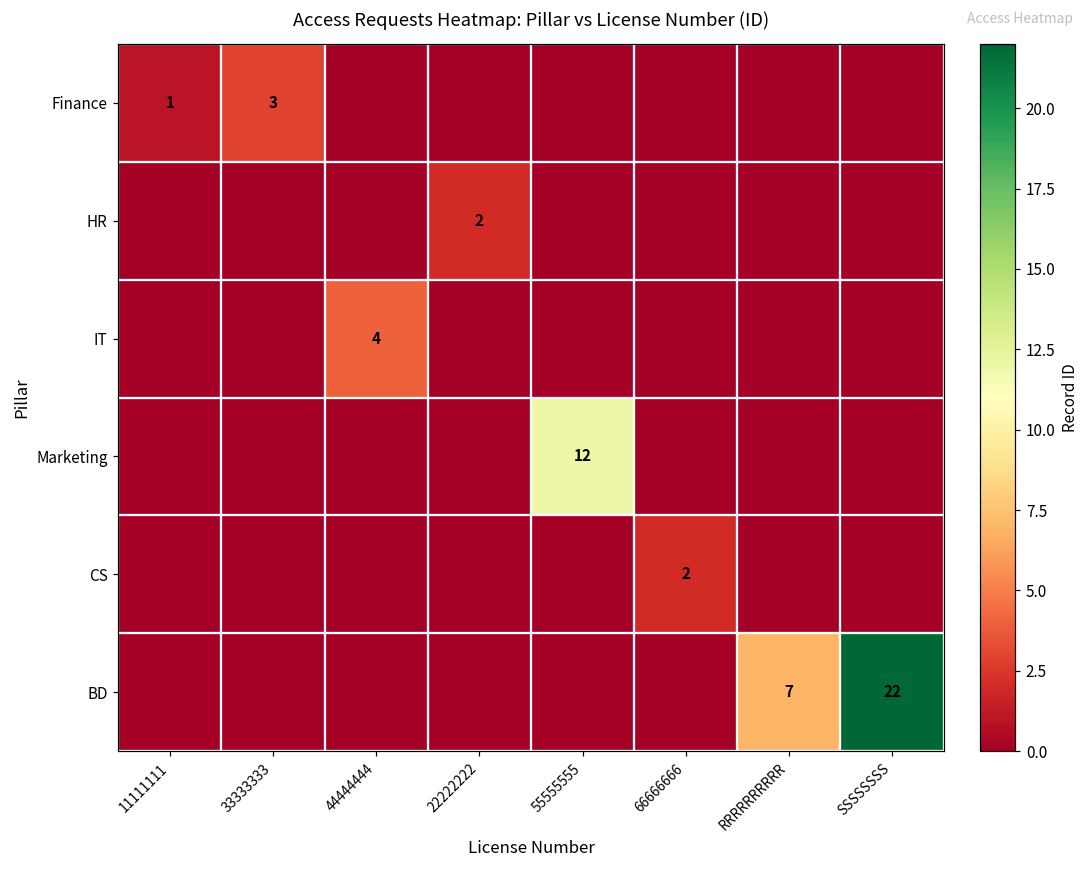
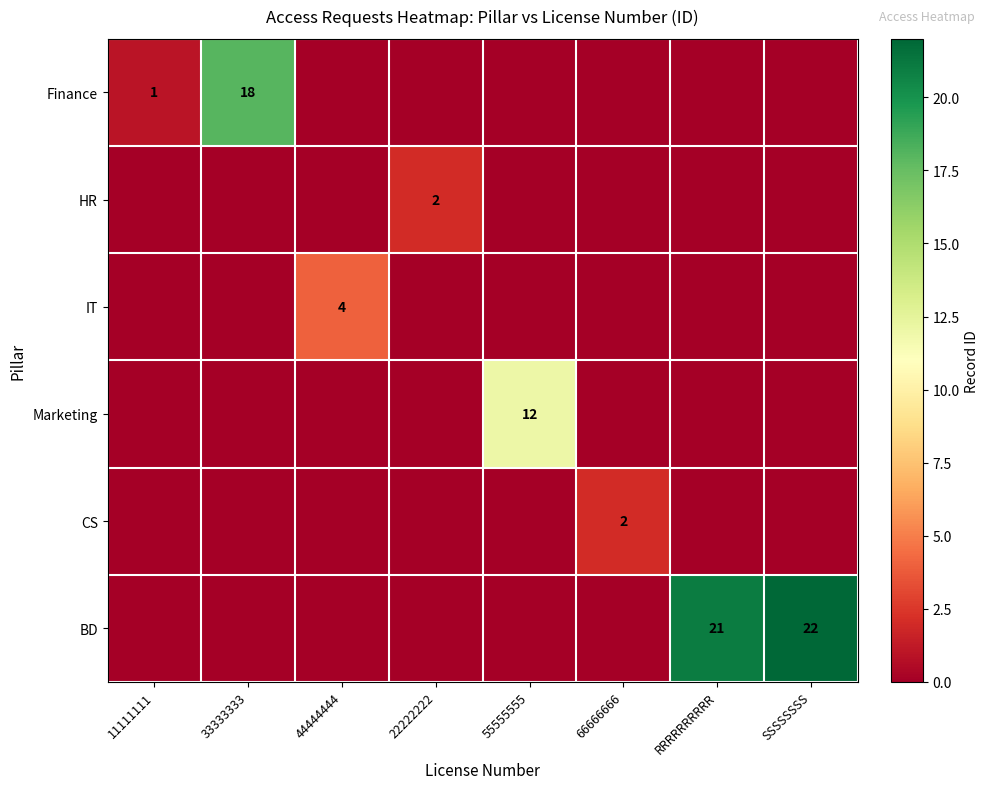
Finance, 33333333: 3 -> 18
BD, RRRRRRRRRR: 7 -> 21
